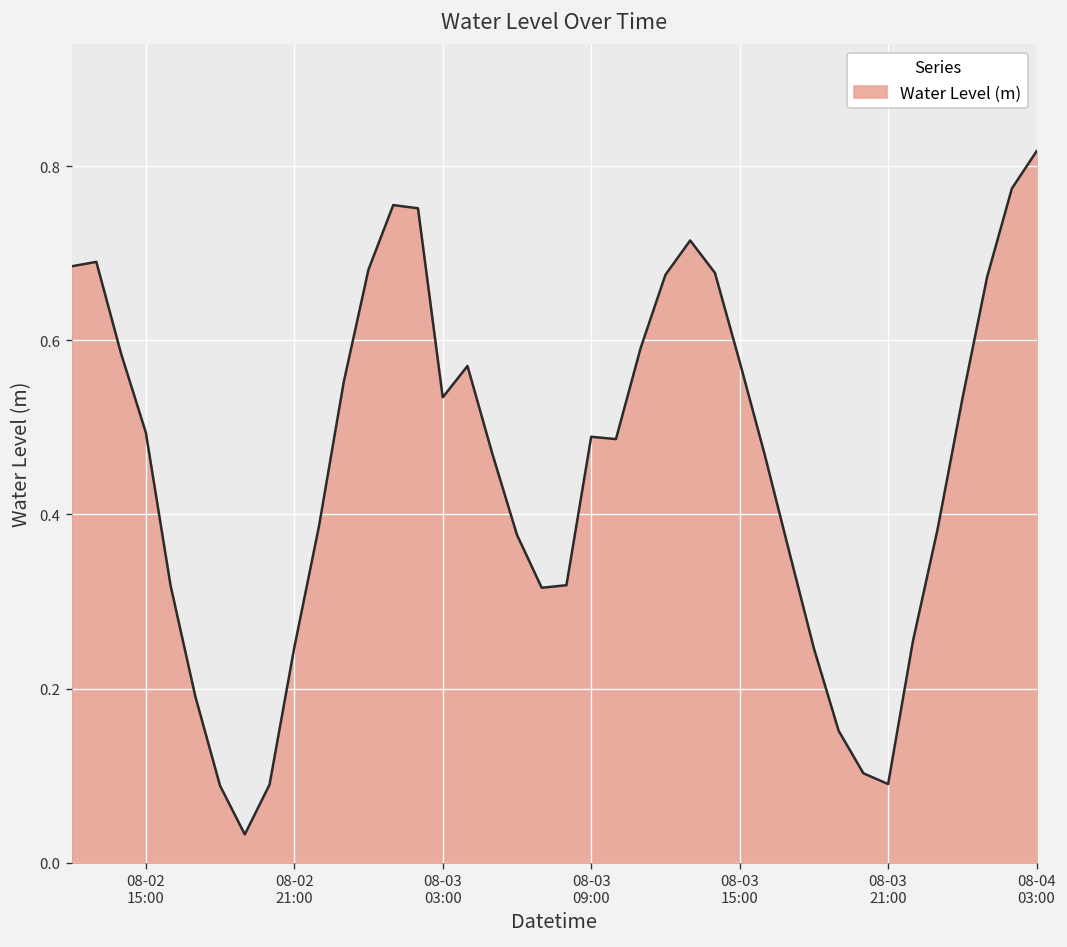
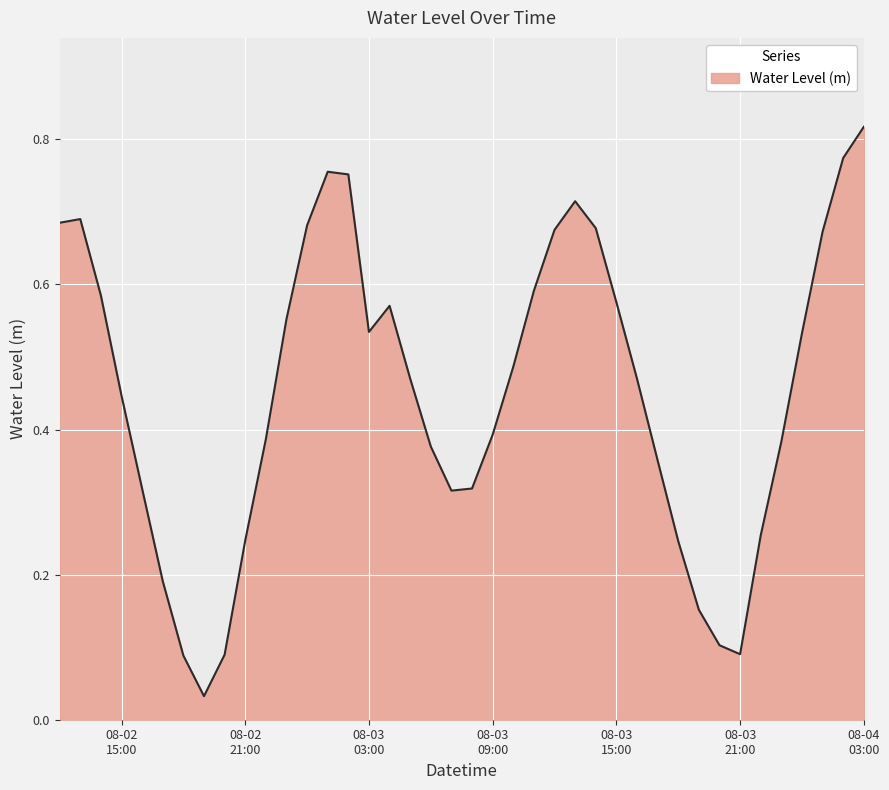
08-02 15:00: 0.49 -> 0.45
08-03 09:00: 0.49 -> 0.39
